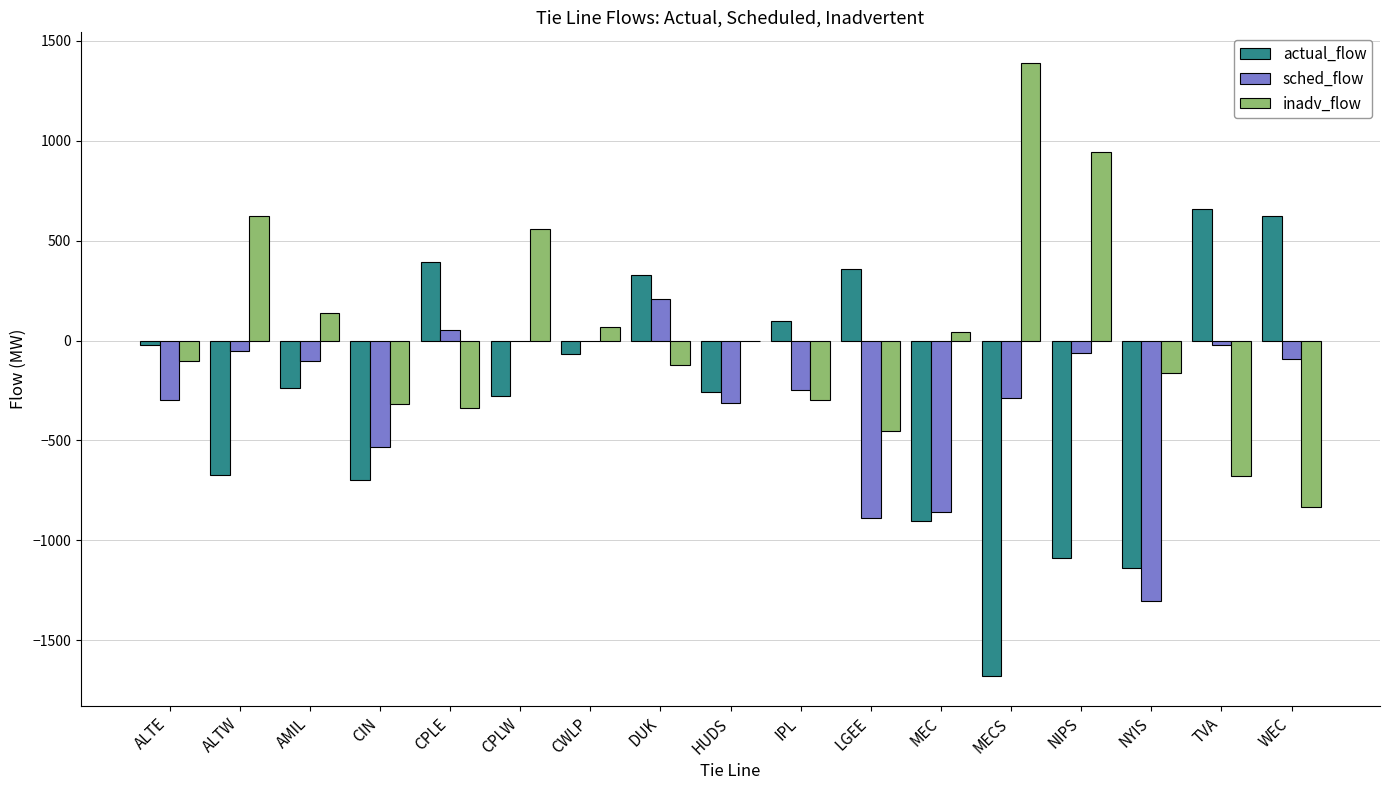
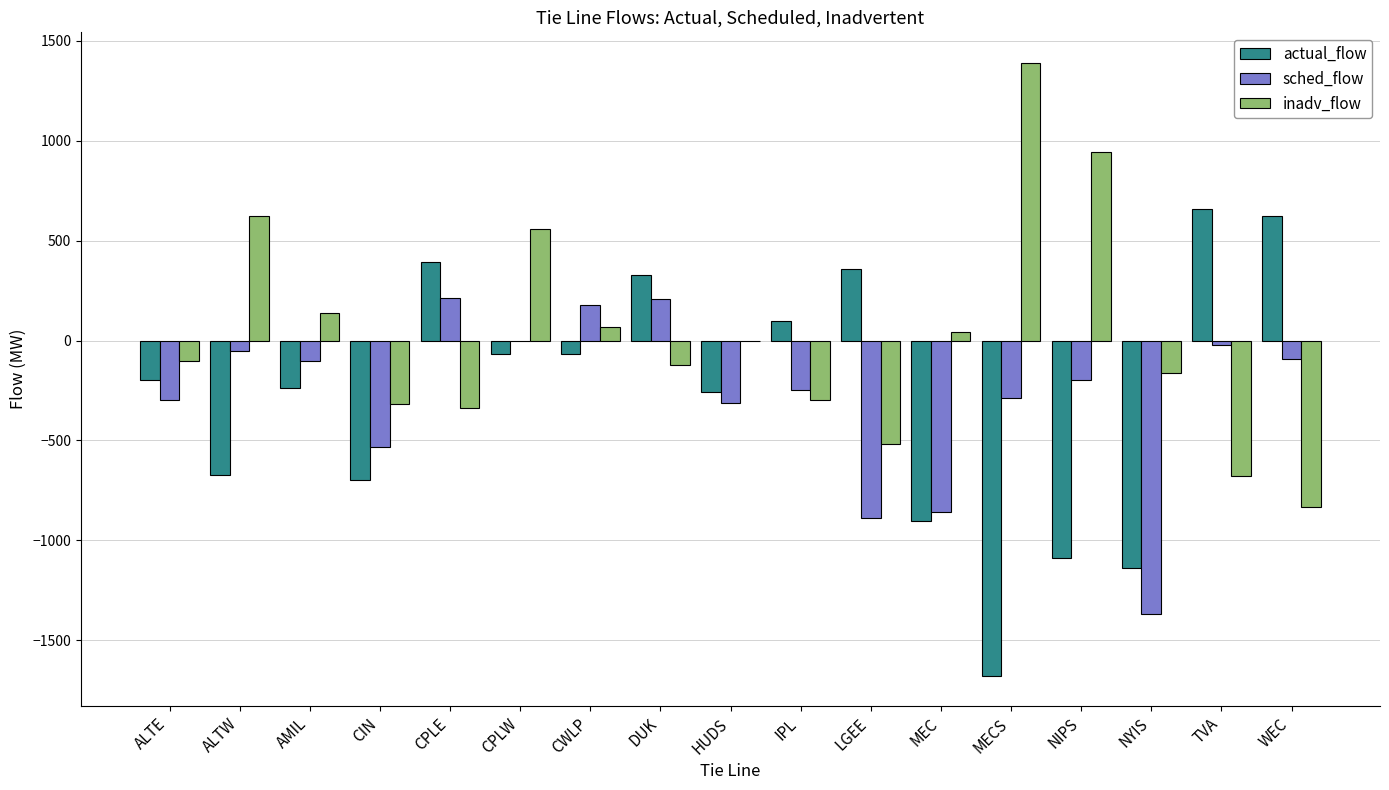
actual_flow, ALTE: -20 -> -200
sched_flow, CPLE: 50 -> 210
actual_flow, CPLW: -280 -> -70
sched_flow, CWLP: 0 -> 180
inadv_flow, LGEE: -450 -> -520
sched_flow, NIPS: -60 -> -200
sched_flow, NYIS: -1300 -> -1370
